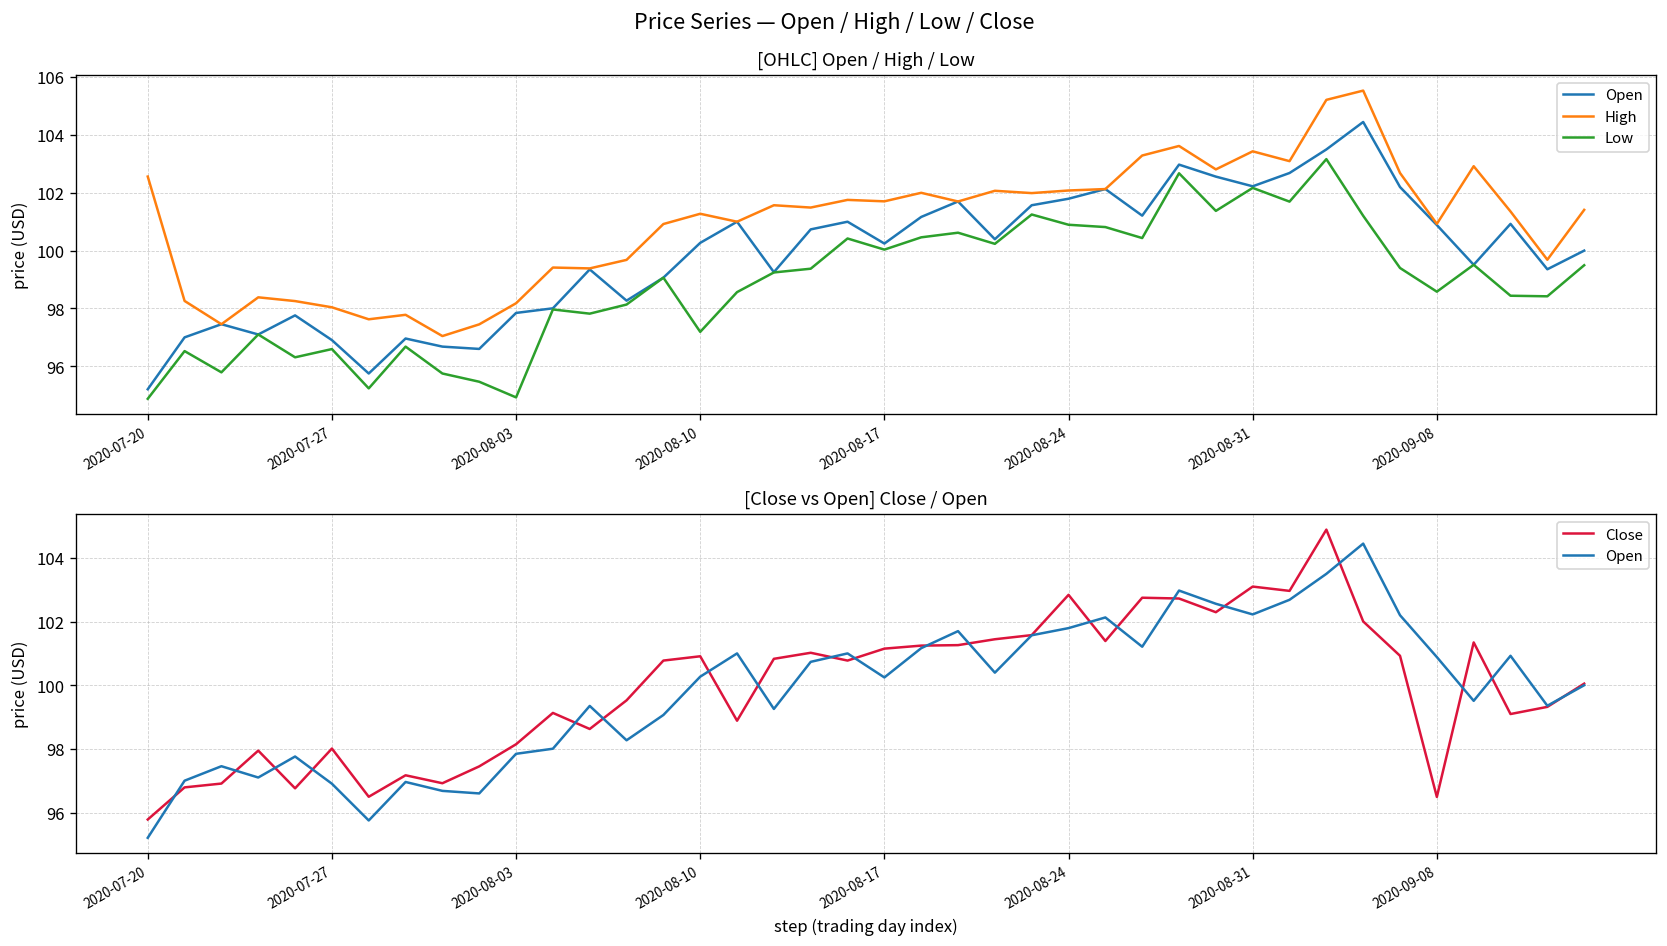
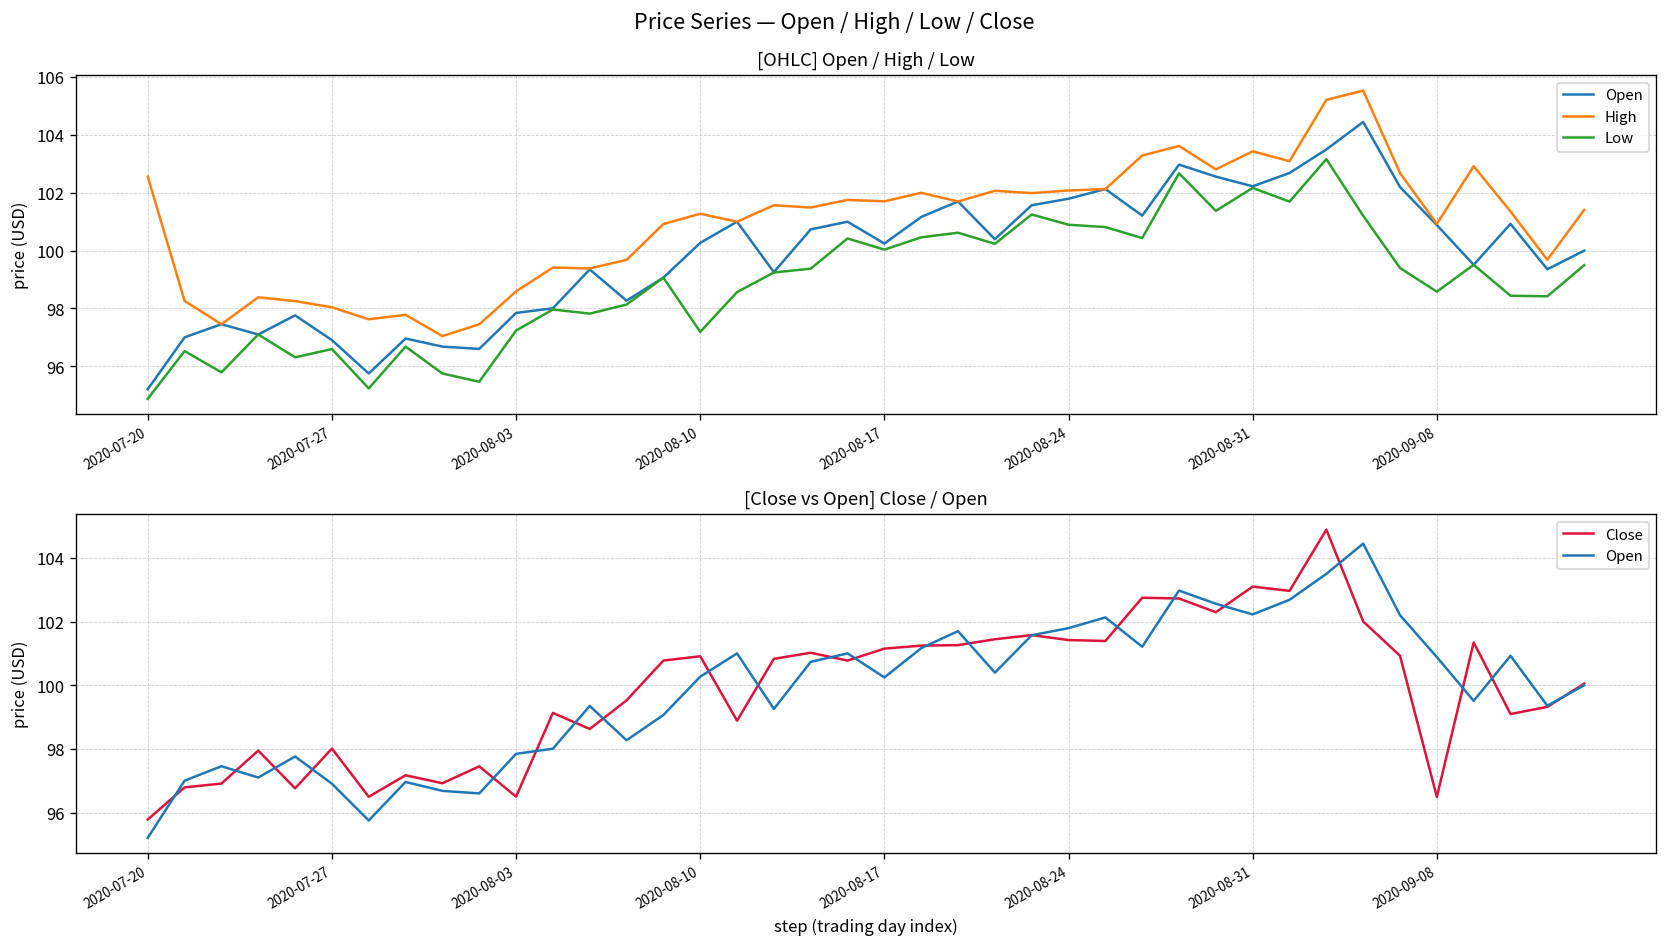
[OHLC] Open / High / Low, High, 2020-08-03: 98.2 -> 98.6
[OHLC] Open / High / Low, Low, 2020-08-03: 94.9 -> 97.2
[Close vs Open] Close / Open, Close, 2020-08-03: 98.1 -> 96.5
[Close vs Open] Close / Open, Close, 2020-08-24: 102.8 -> 101.4
